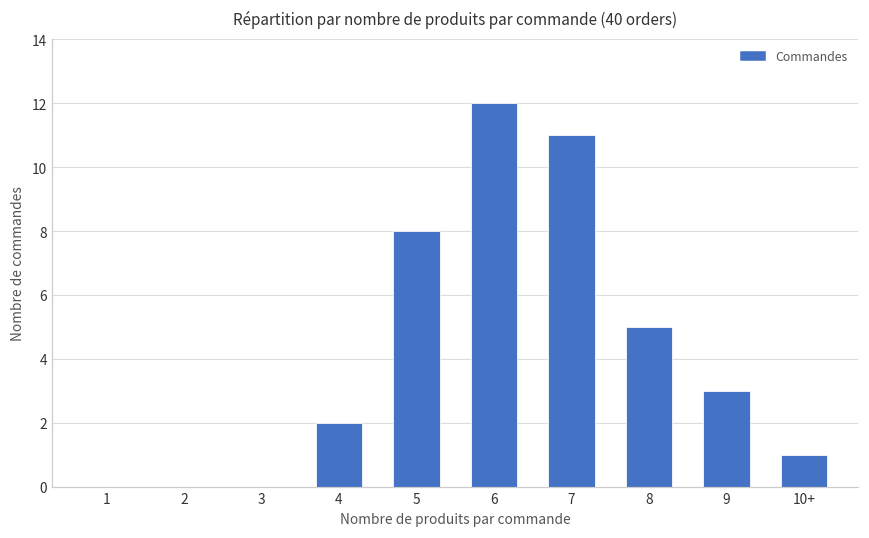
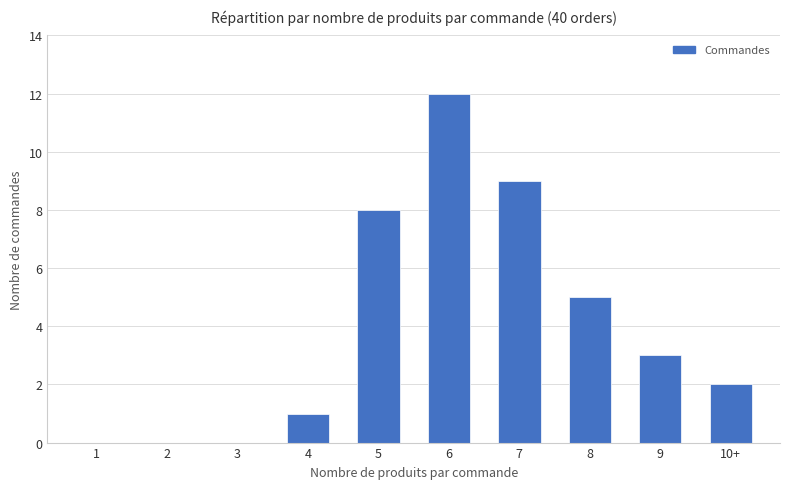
4: 2 -> 1
7: 11 -> 9
10+: 1 -> 2
